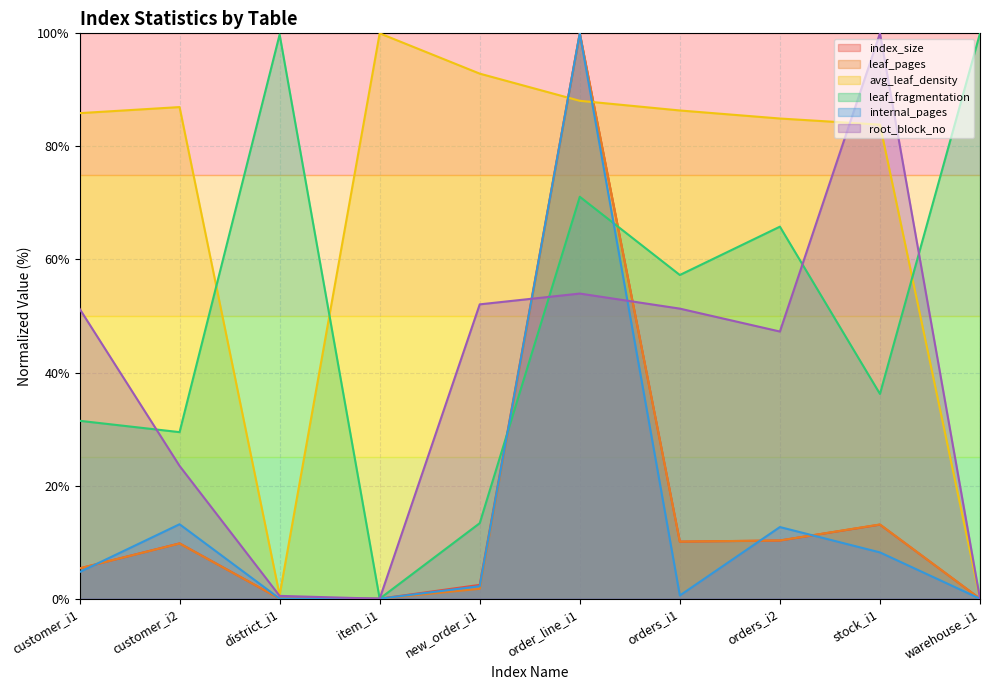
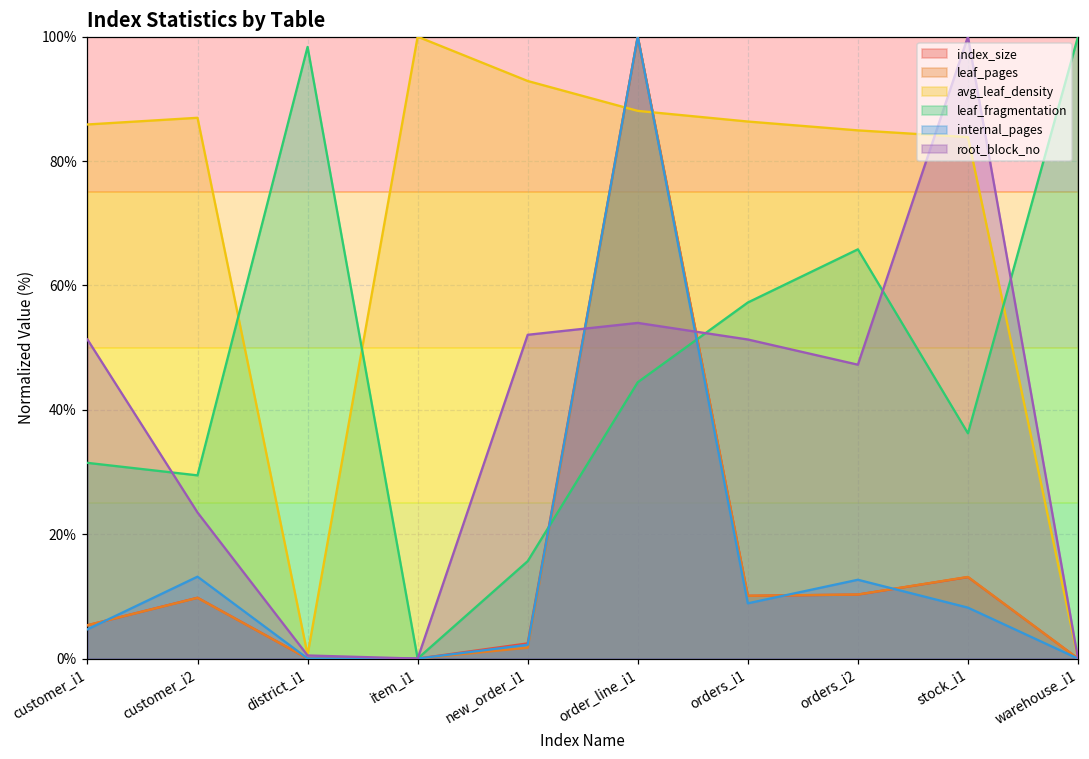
leaf_fragmentation, district_i1: 100% -> 98%
leaf_fragmentation, new_order_i1: 13% -> 16%
leaf_fragmentation, order_line_i1: 71% -> 44%
internal_pages, orders_i1: 1% -> 9%
